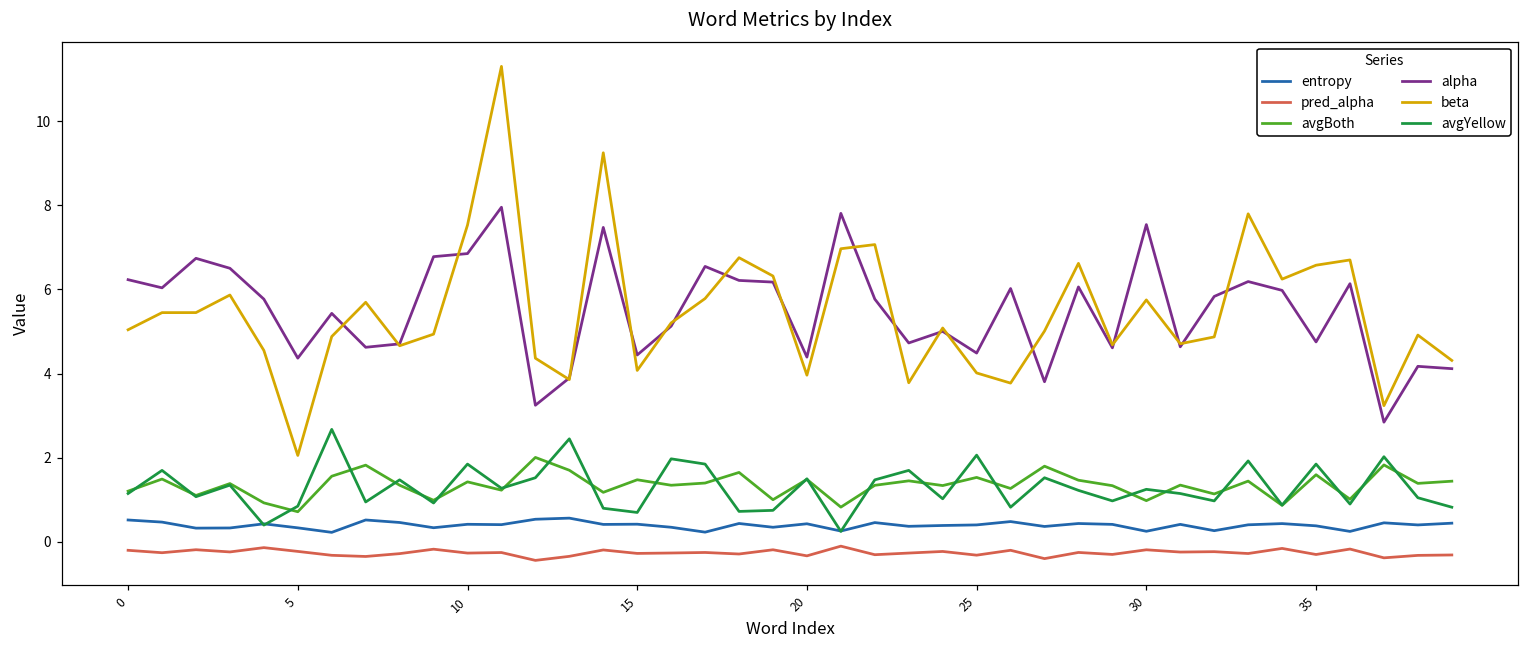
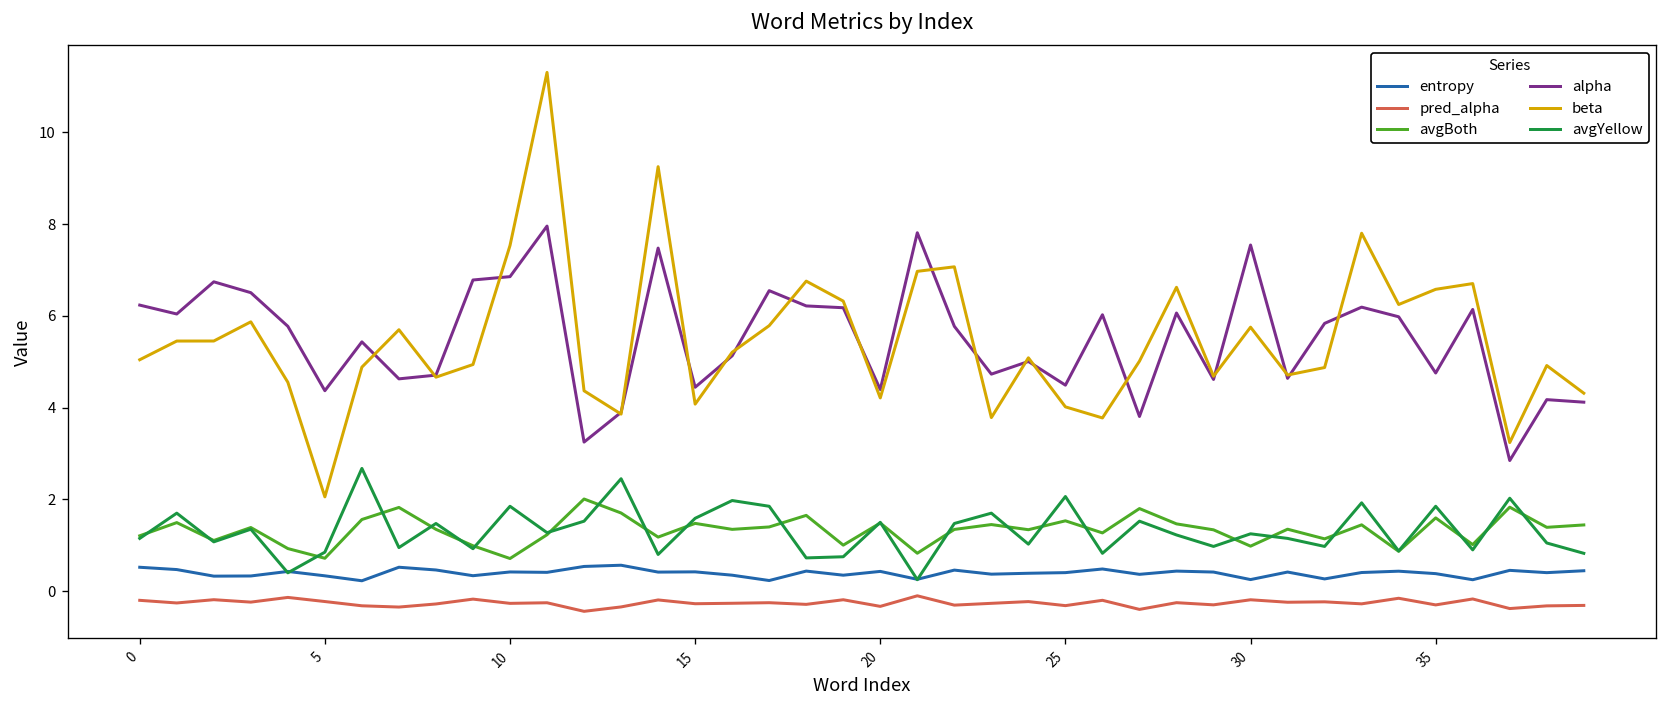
avgBoth, 10: 1.4 -> 0.7
avgYellow, 15: 0.7 -> 1.6
beta, 20: 4.0 -> 4.2
